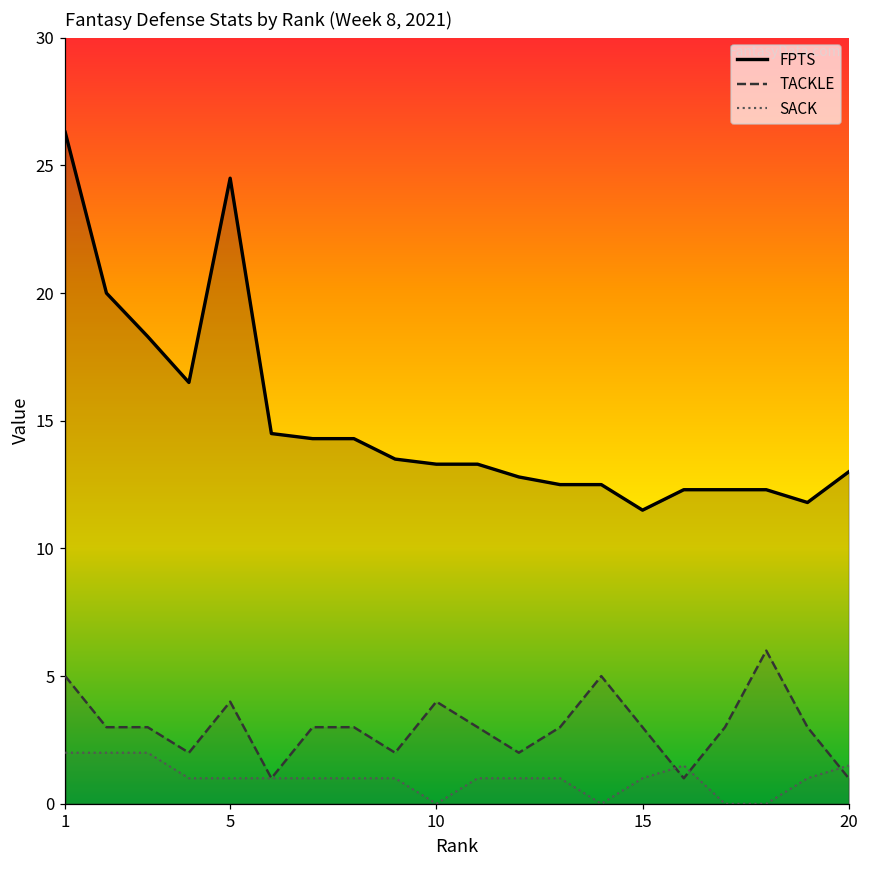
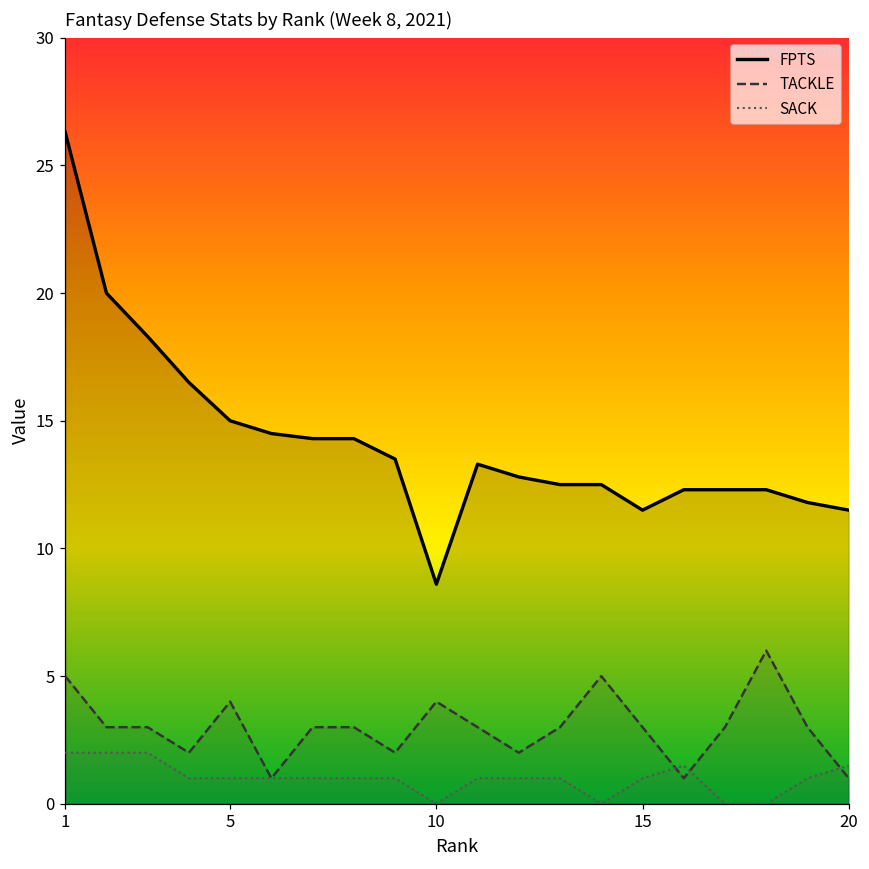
FPTS, 5: 24.5 -> 15.0
FPTS, 10: 13.3 -> 8.6
FPTS, 20: 13.0 -> 11.5
